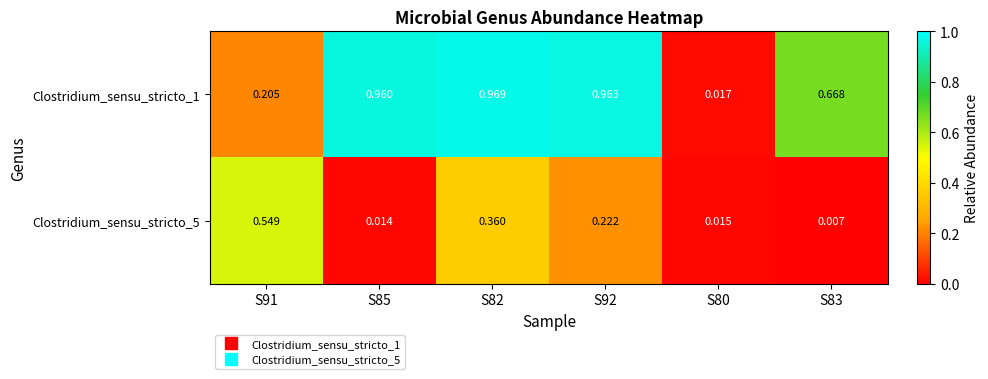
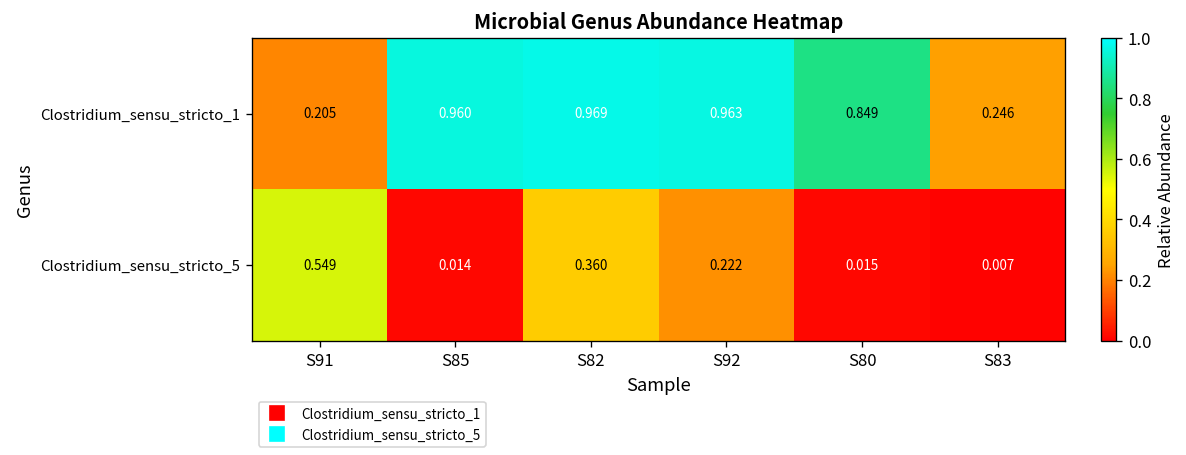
Clostridium_sensu_stricto_1, S80: 0.017 -> 0.849
Clostridium_sensu_stricto_1, S83: 0.668 -> 0.246
